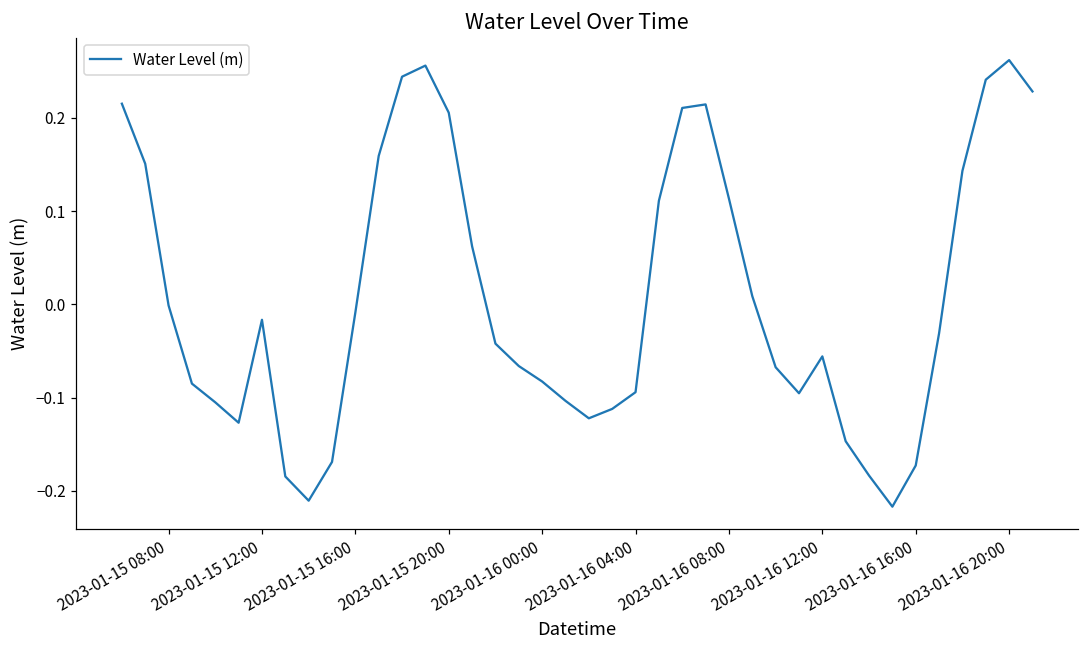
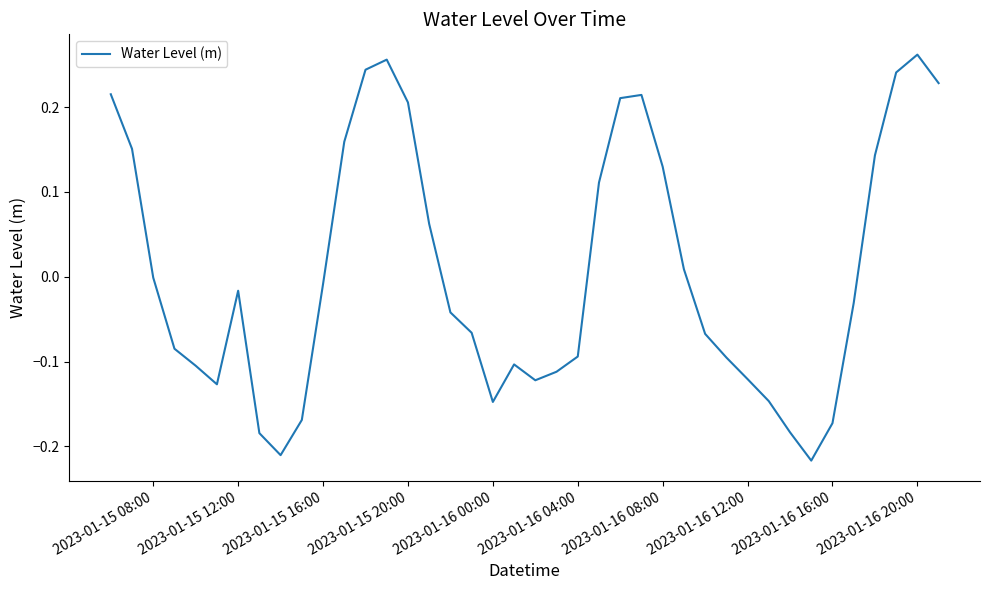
2023-01-16 00:00: -0.08 -> -0.15
2023-01-16 08:00: 0.11 -> 0.13
2023-01-16 12:00: -0.06 -> -0.12
